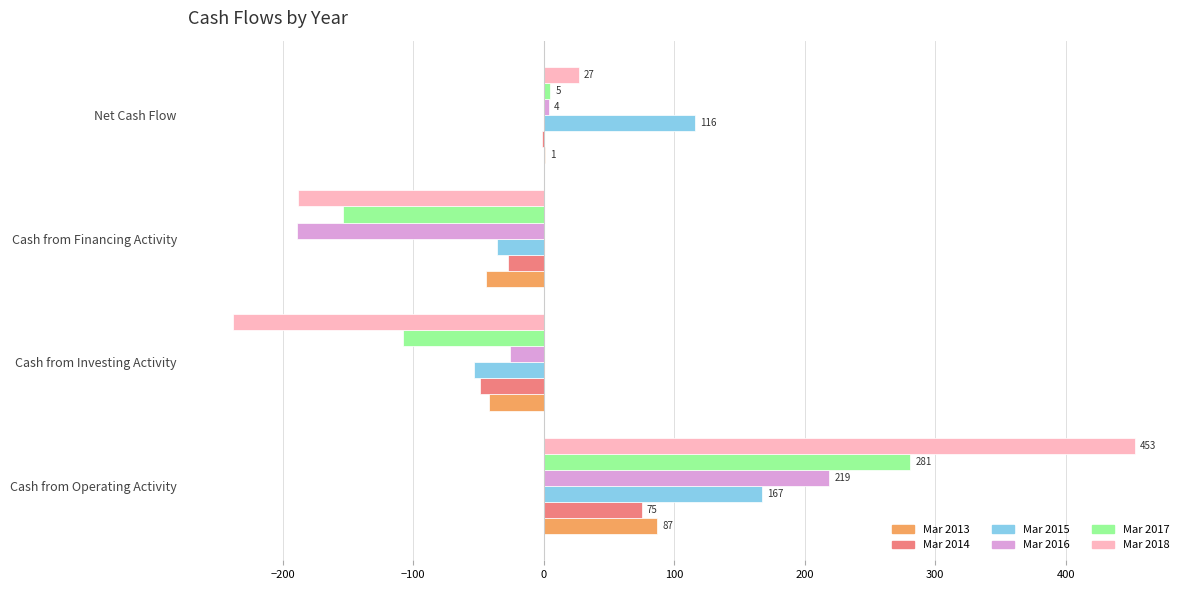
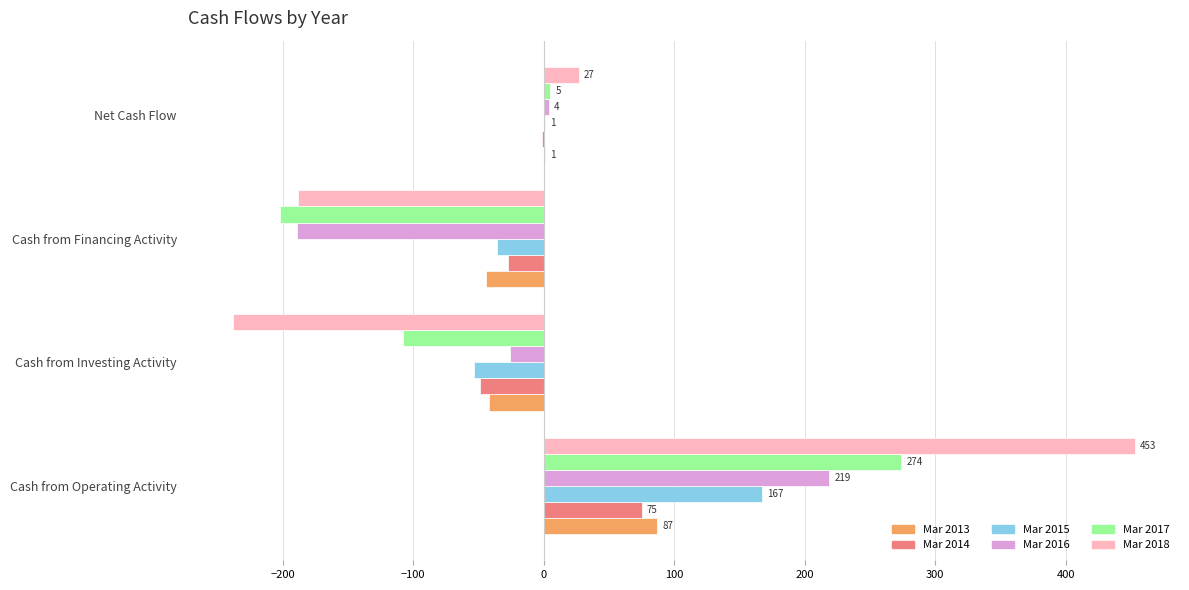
Mar 2015, Net Cash Flow: 116 -> 1
Mar 2017, Cash from Financing Activity: -154 -> -202
Mar 2017, Cash from Operating Activity: 281 -> 274
